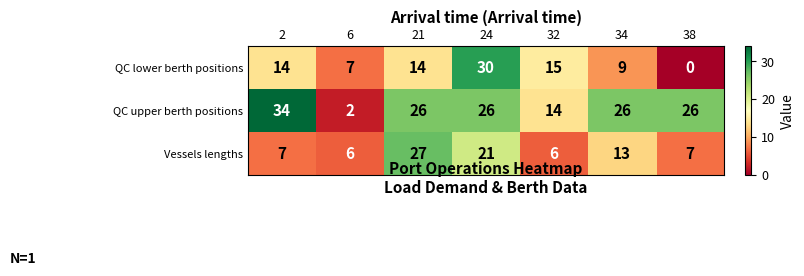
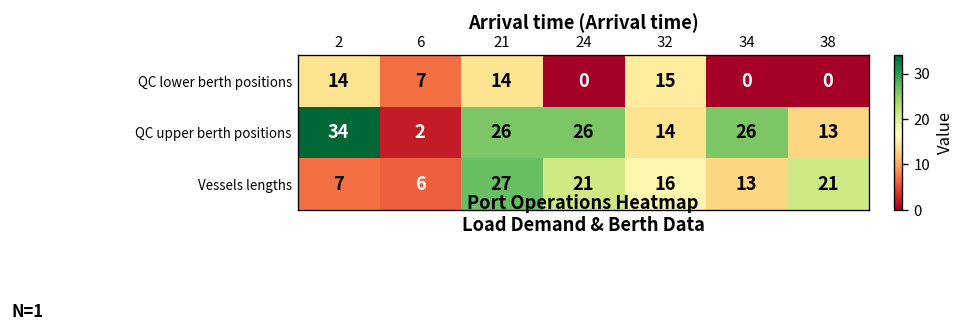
QC lower berth positions, 24: 30 -> 0
QC lower berth positions, 34: 9 -> 0
QC upper berth positions, 38: 26 -> 13
Vessels lengths, 32: 6 -> 16
Vessels lengths, 38: 7 -> 21
